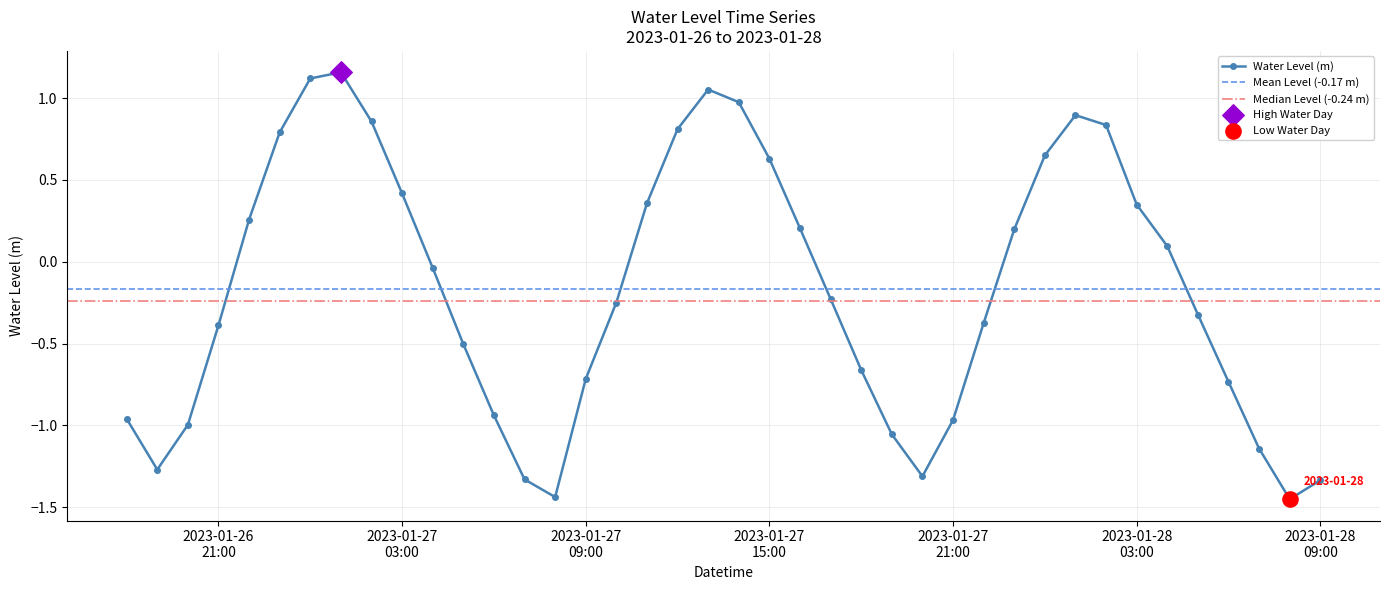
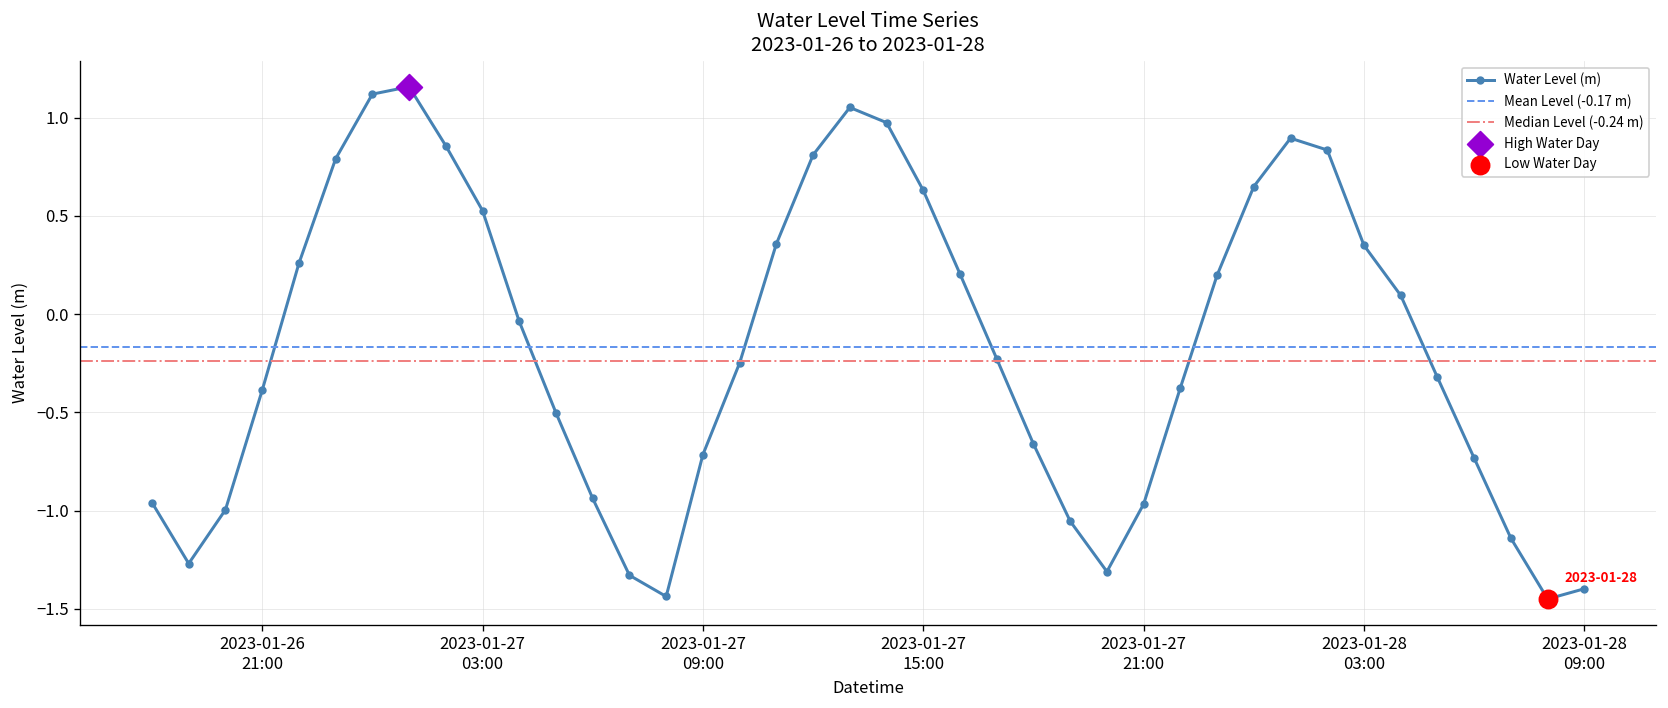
Water Level (m), 2023-01-27 03:00: 0.42 -> 0.53
Water Level (m), 2023-01-28 09:00: -1.33 -> -1.40
